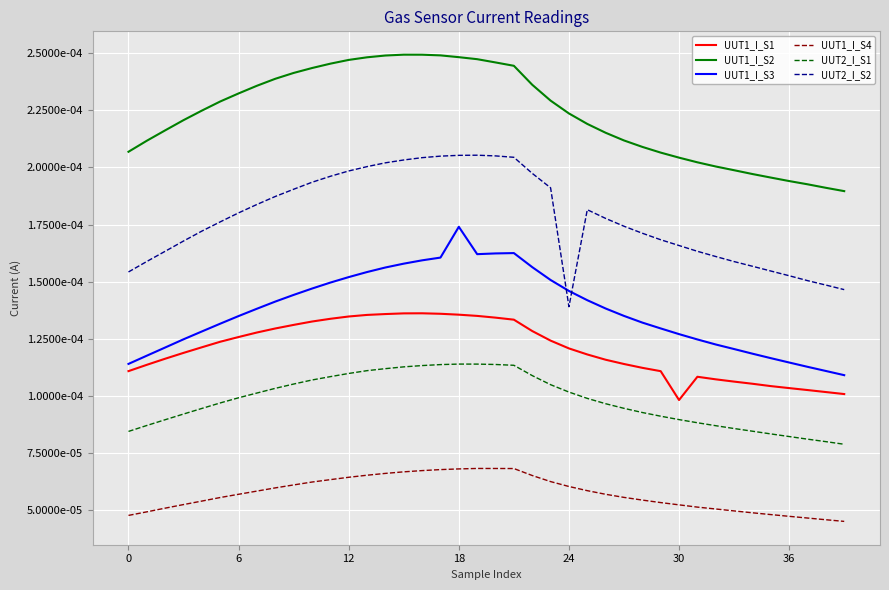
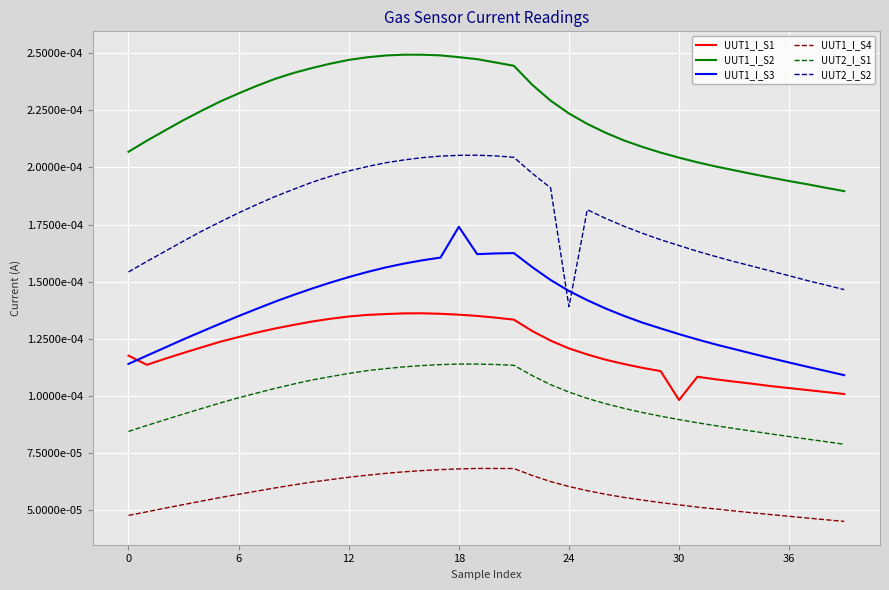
UUT1_I_S1, 0: 0.000111 -> 0.000118
